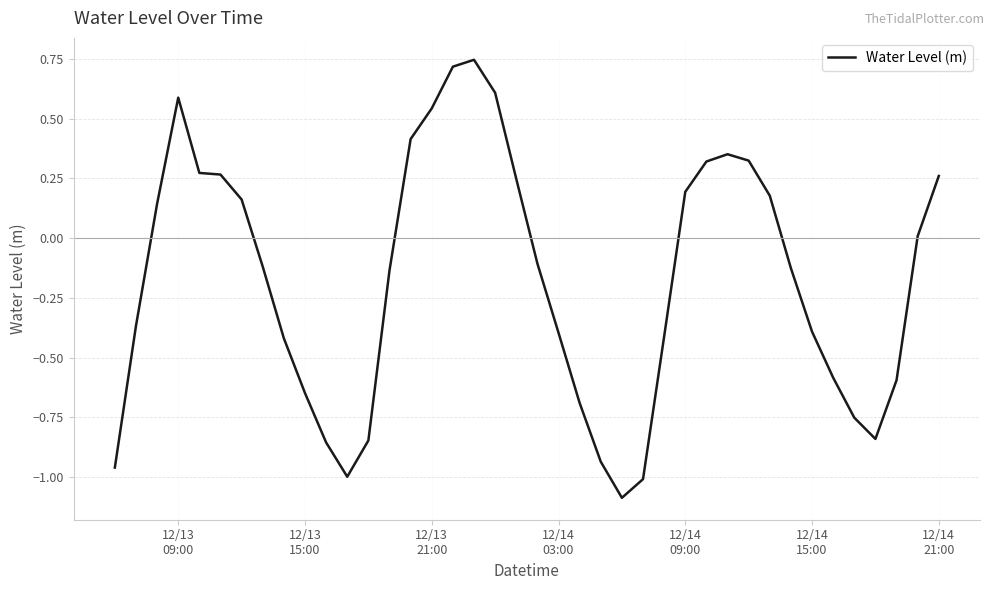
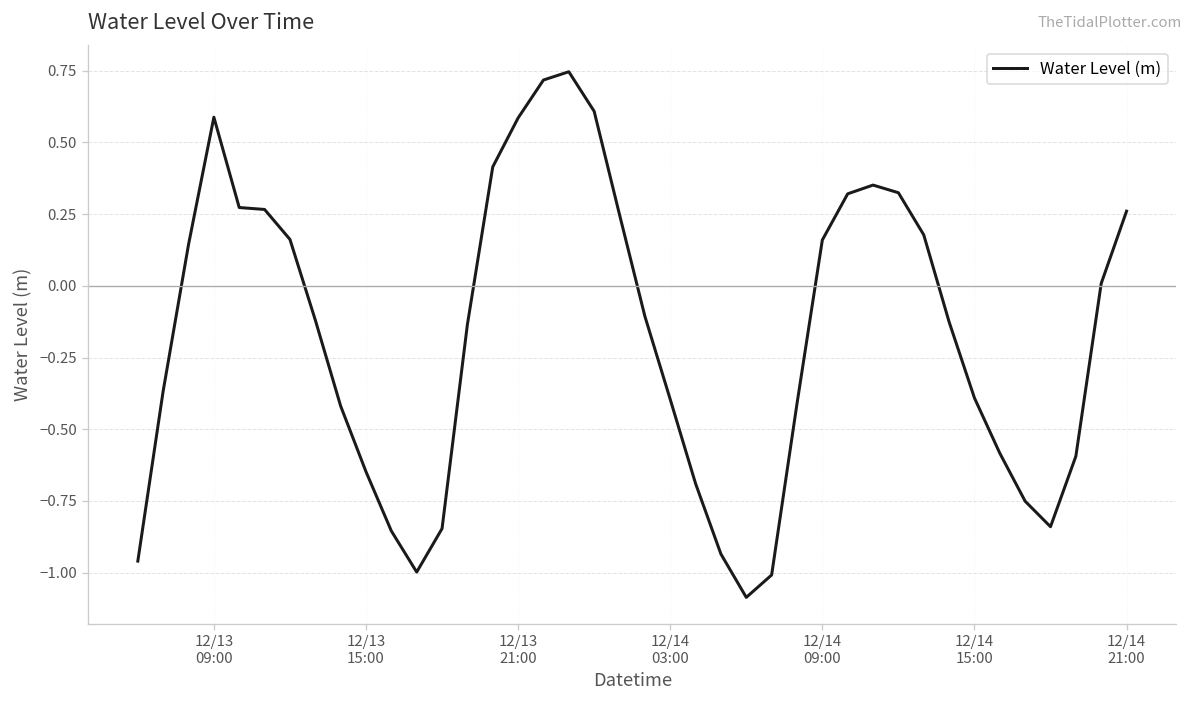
12/13 21:00: 0.54 -> 0.59
12/14 09:00: 0.19 -> 0.16
